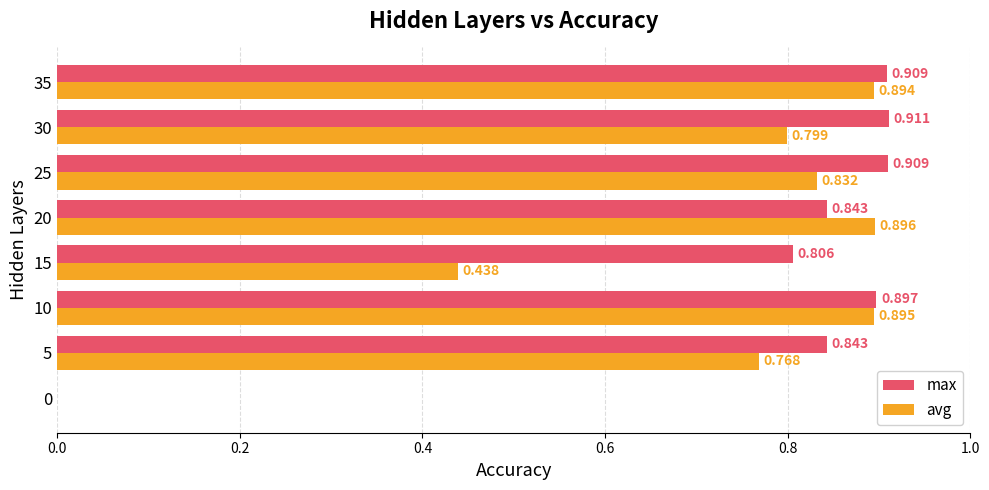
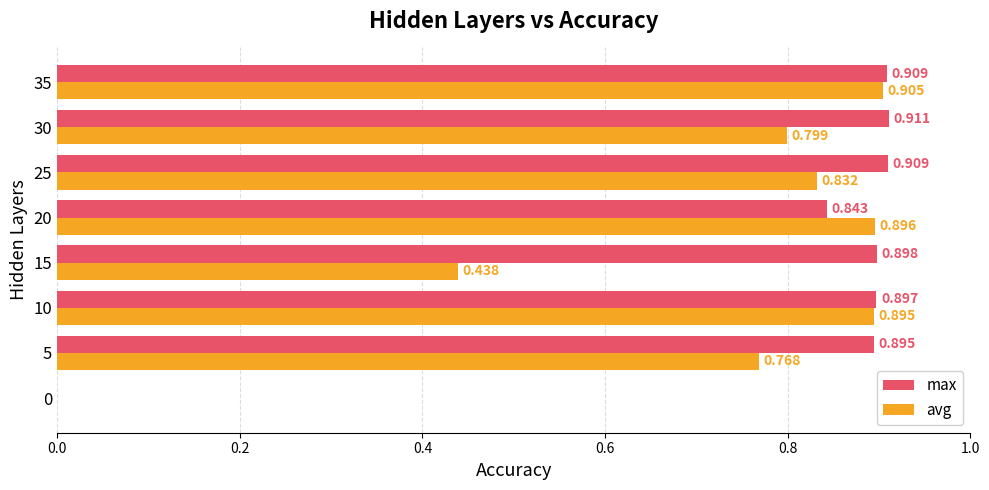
avg, 35: 0.894 -> 0.905
max, 15: 0.806 -> 0.898
max, 5: 0.843 -> 0.895
